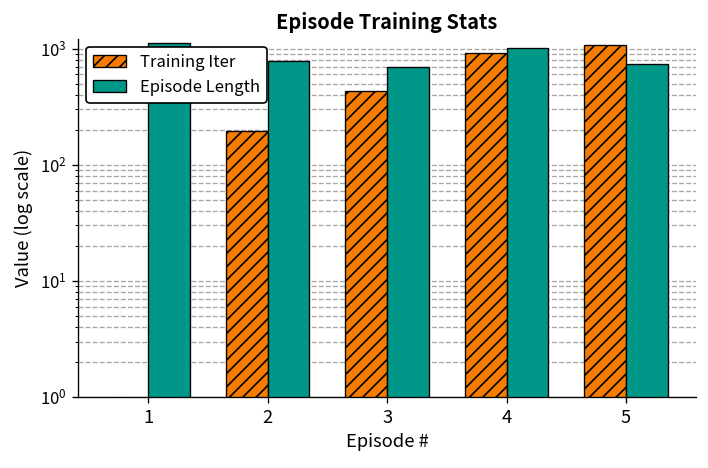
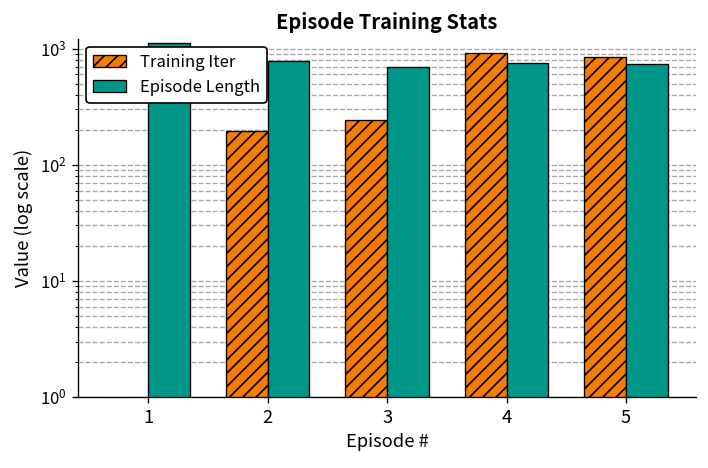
Training Iter, 3: 400 -> 240
Episode Length, 4: 1000 -> 800
Training Iter, 5: 1100 -> 900
